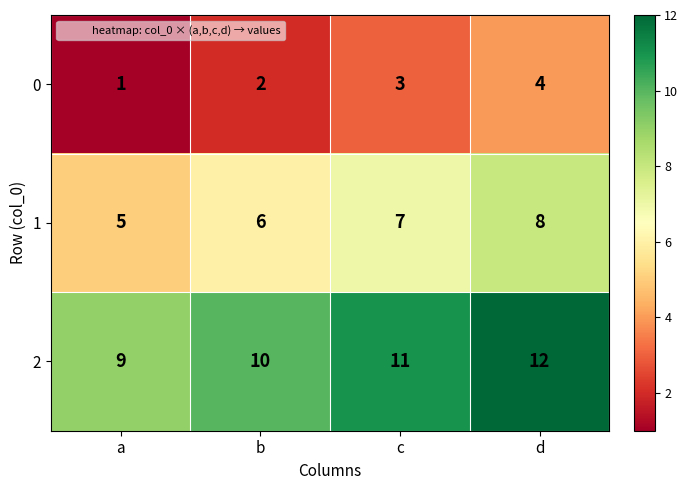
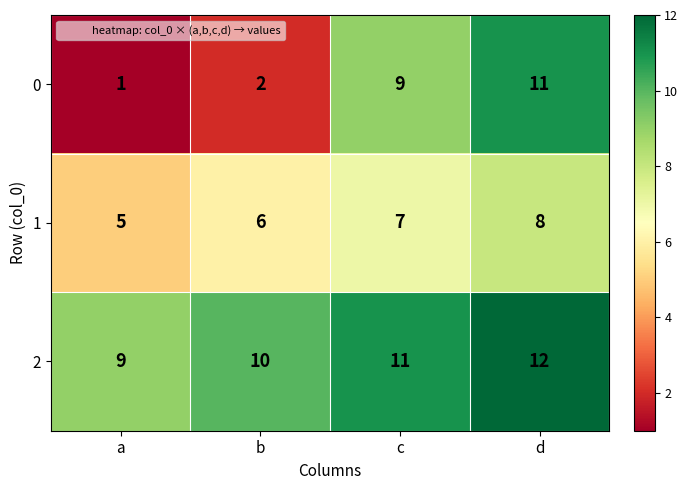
0, c: 3 -> 9
0, d: 4 -> 11
